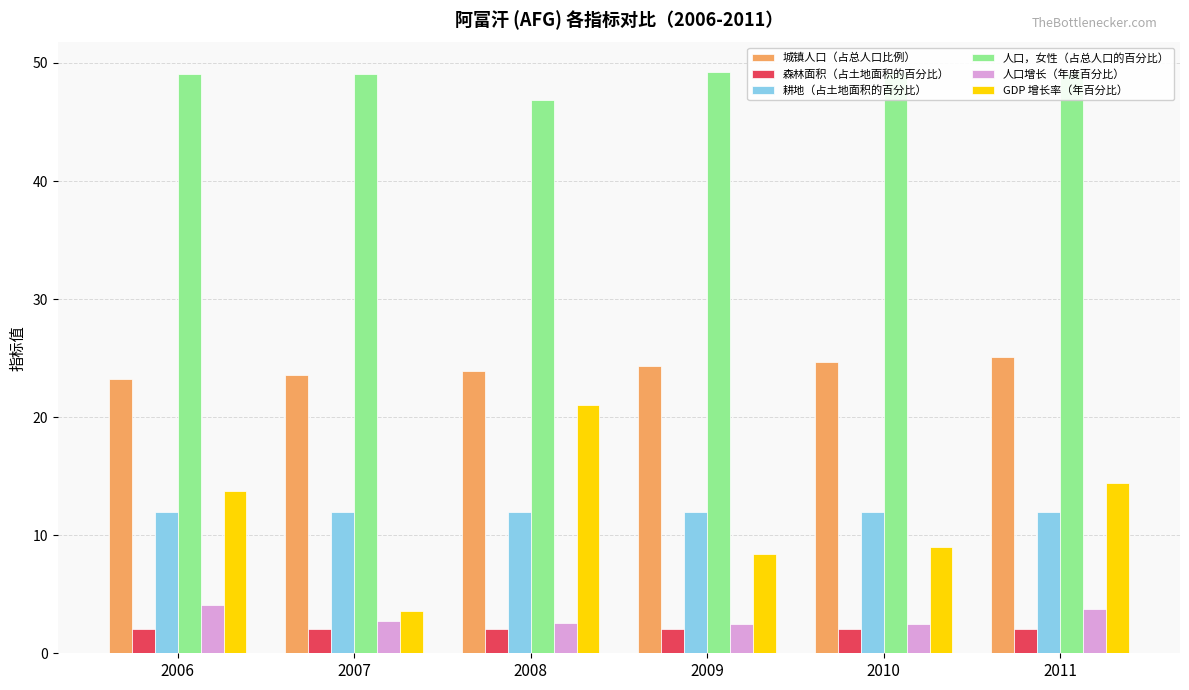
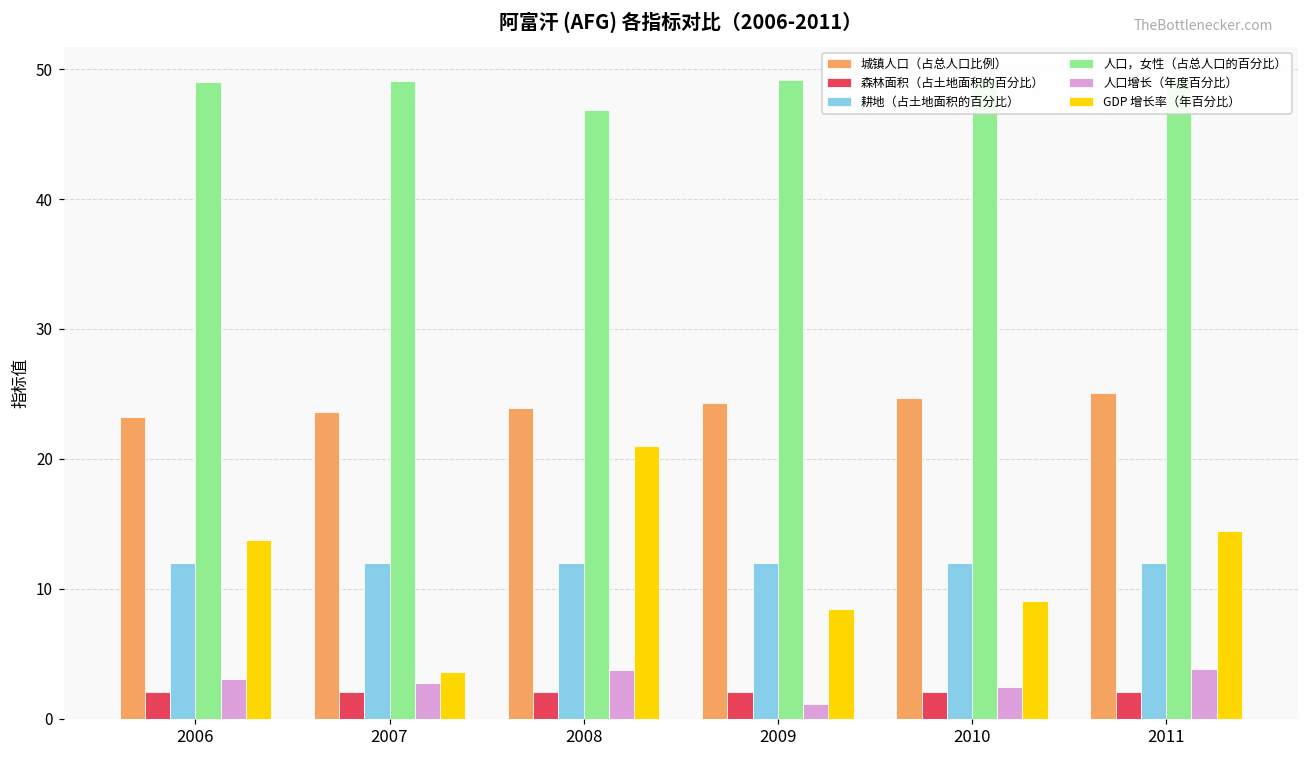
人口增长（年度百分比）, 2006: 4.1 -> 3.1
人口增长（年度百分比）, 2008: 2.6 -> 3.7
人口增长（年度百分比）, 2009: 2.5 -> 1.1
